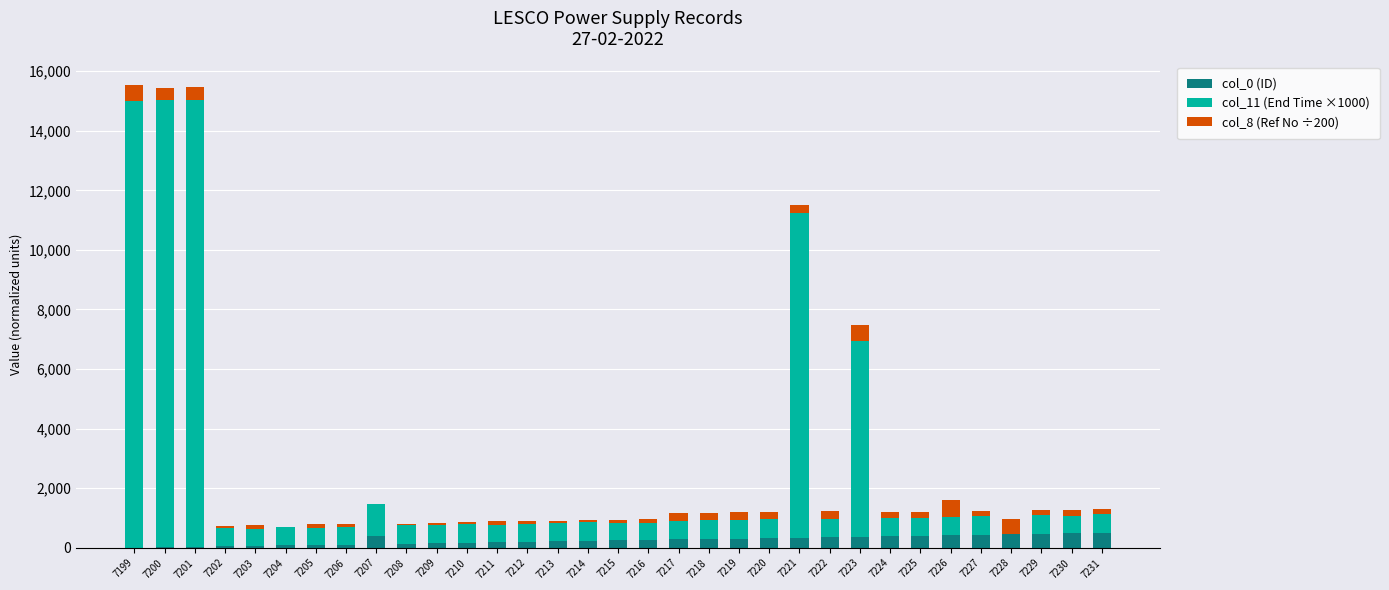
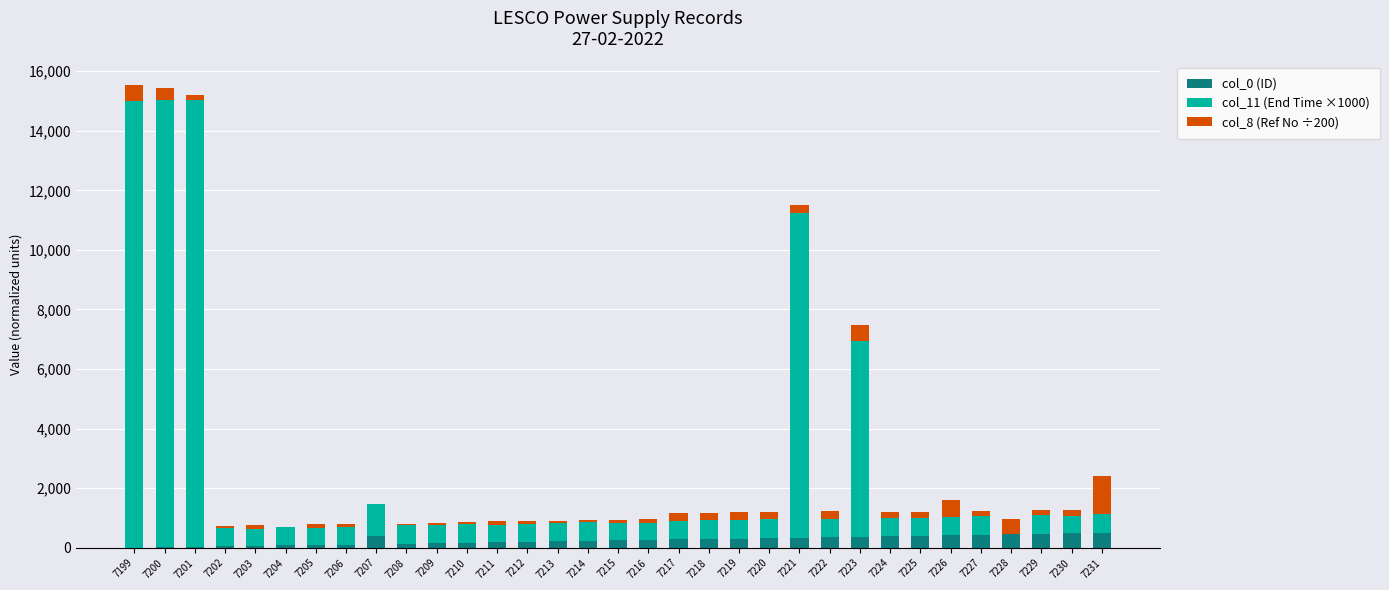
col_8 (Ref No ÷200), 7201: 400 -> 200
col_8 (Ref No ÷200), 7231: 200 -> 1,300
